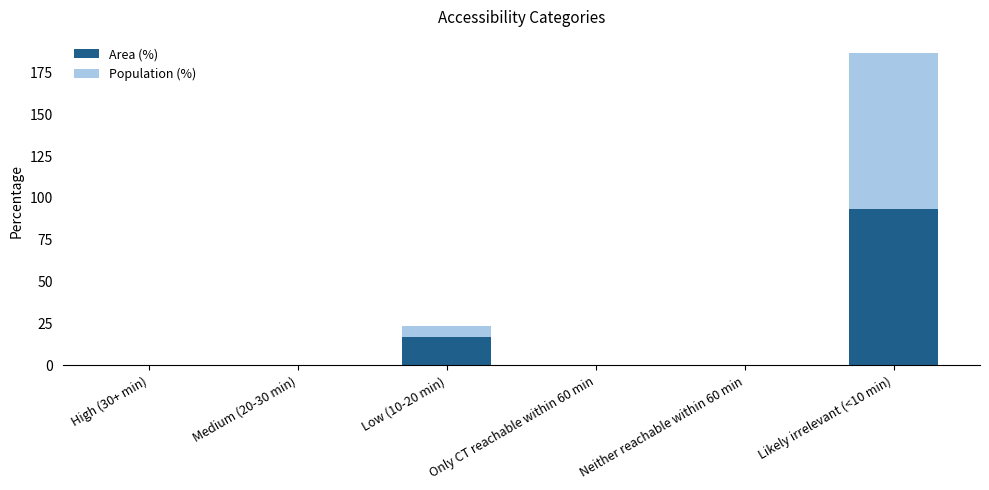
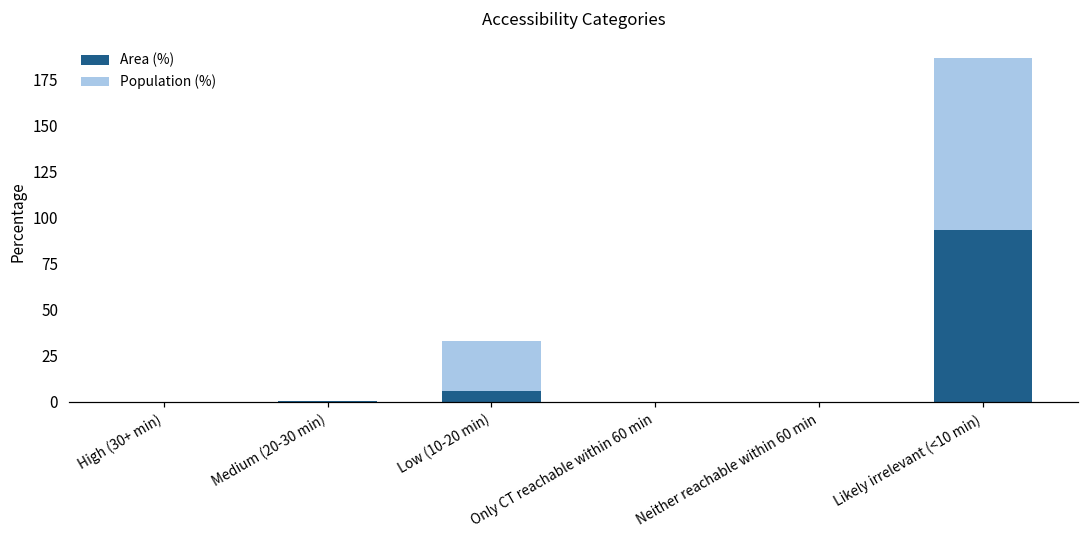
Area (%), Low (10-20 min): 17 -> 6
Population (%), Low (10-20 min): 7 -> 27
